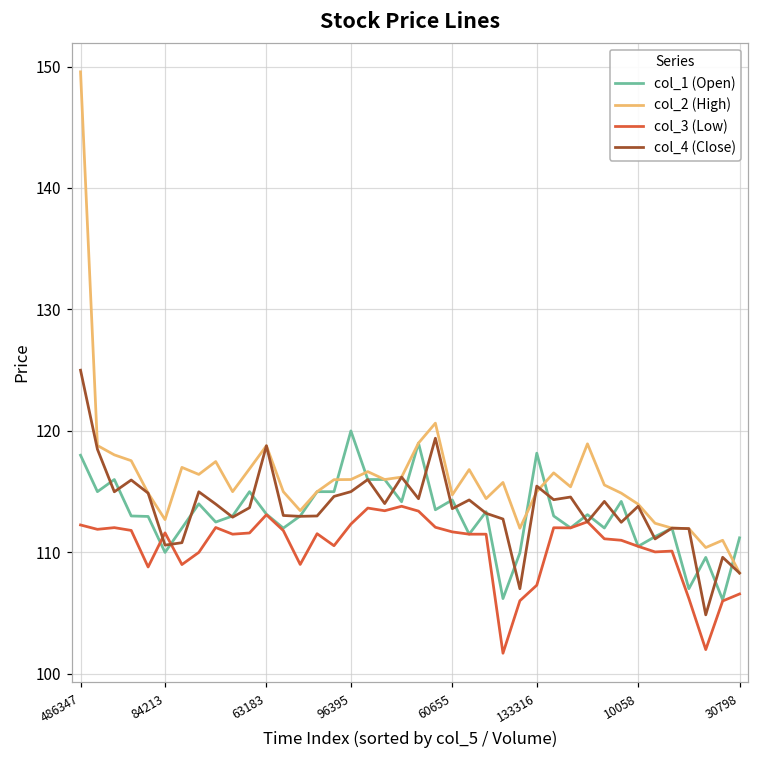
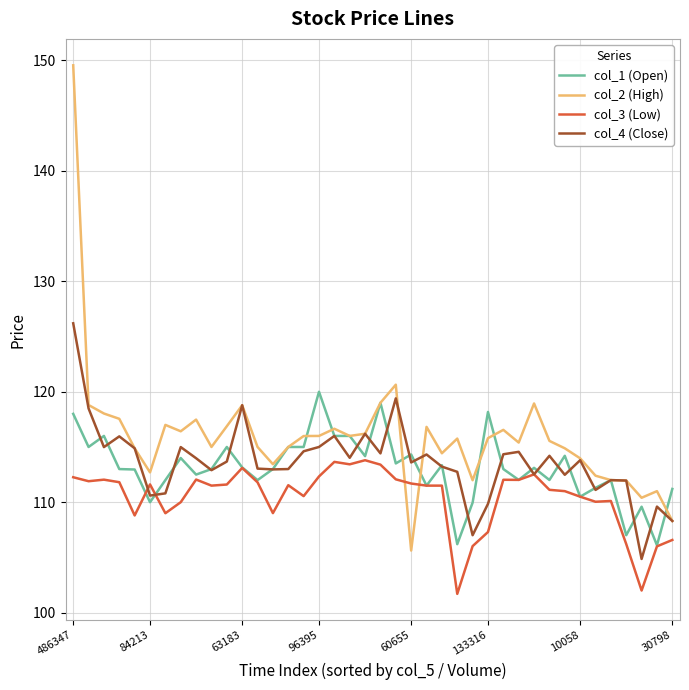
col_4 (Close), 486347: 125.0 -> 126.2
col_2 (High), 60655: 114.7 -> 105.6
col_2 (High), 133316: 115.0 -> 115.8
col_4 (Close), 133316: 115.5 -> 109.9
